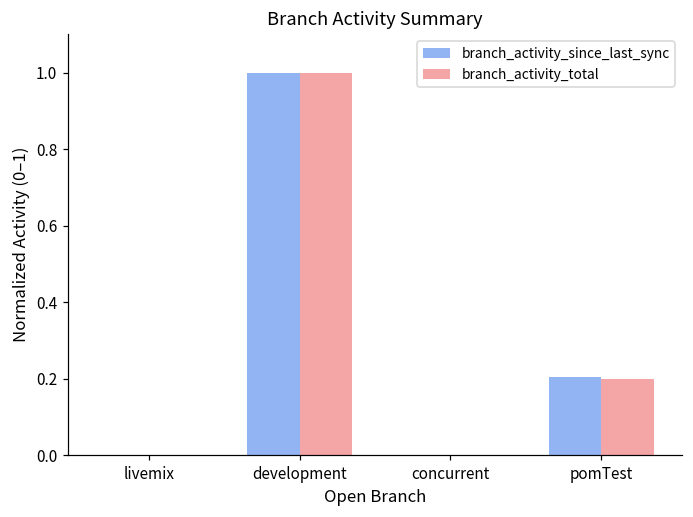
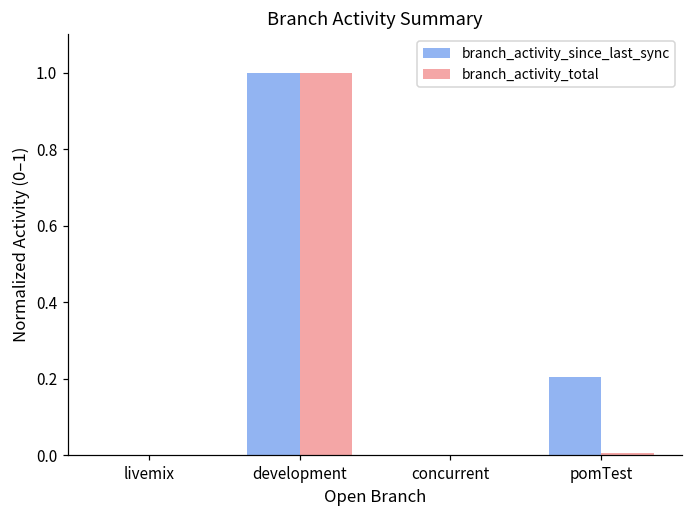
branch_activity_total, pomTest: 0.20 -> 0.01
